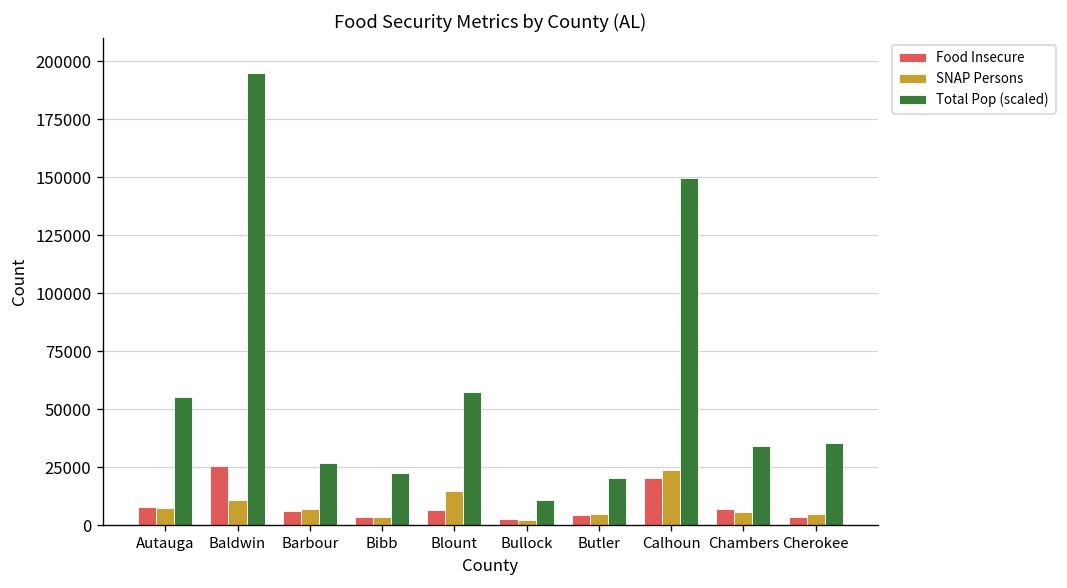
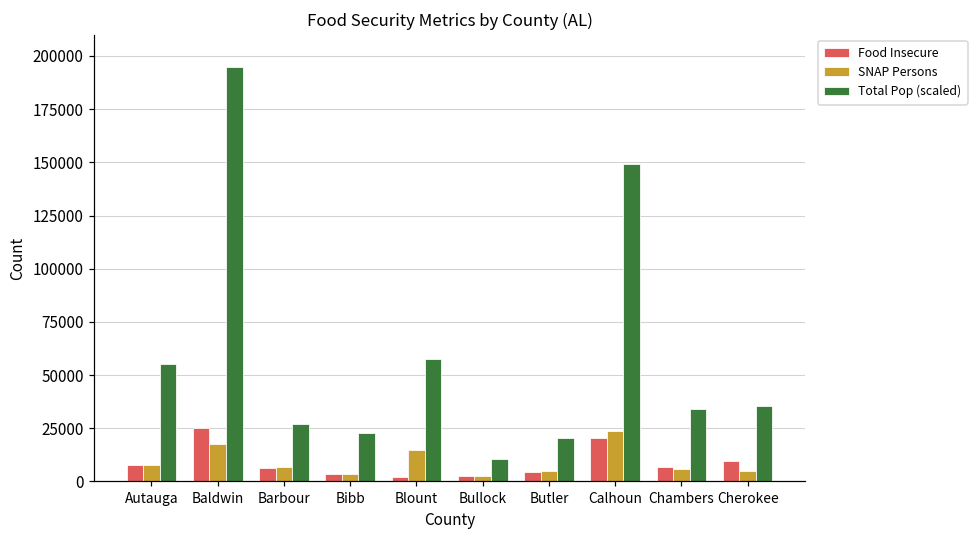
SNAP Persons, Baldwin: 11000 -> 18000
Food Insecure, Blount: 7000 -> 2000
Food Insecure, Cherokee: 4000 -> 10000
